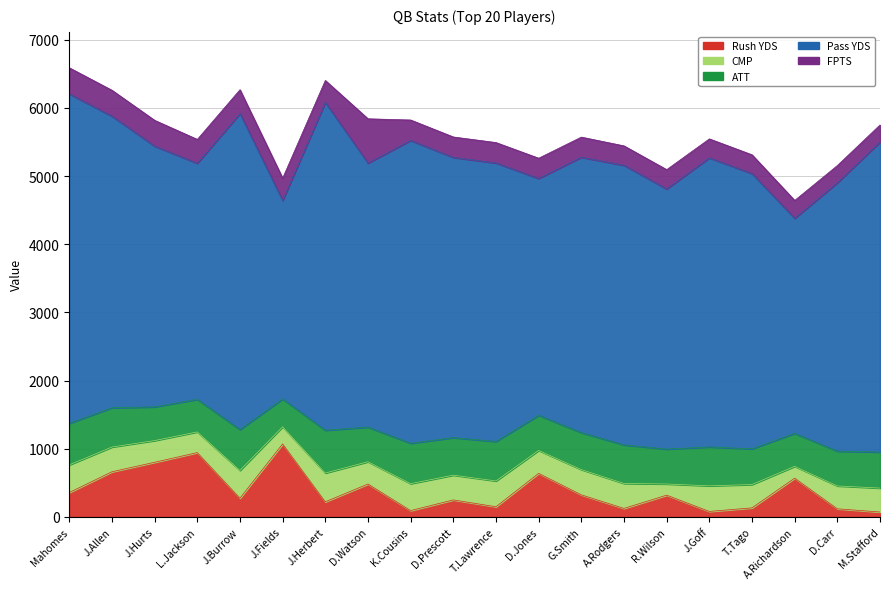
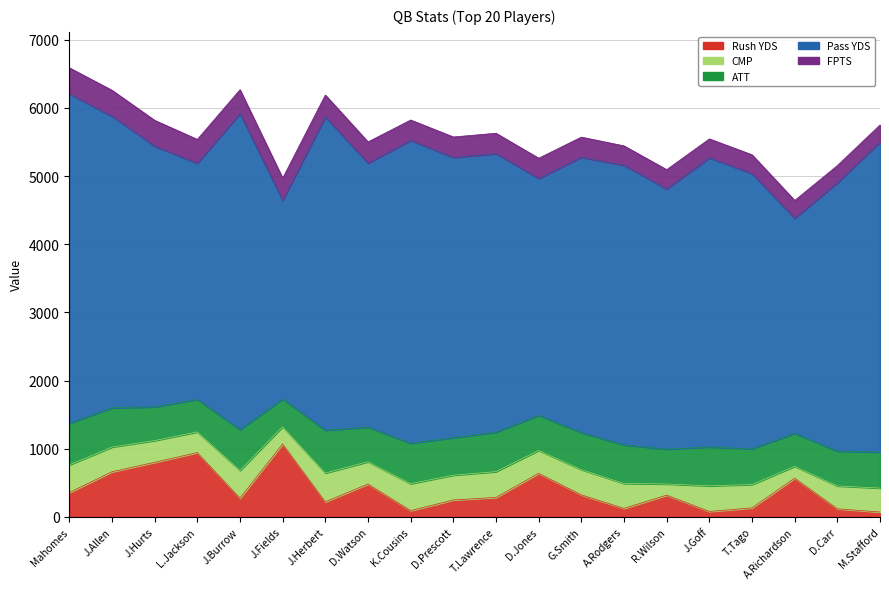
Pass YDS, J.Herbert: 4800 -> 4600
FPTS, D.Watson: 700 -> 300
Rush YDS, T.Lawrence: 100 -> 300
